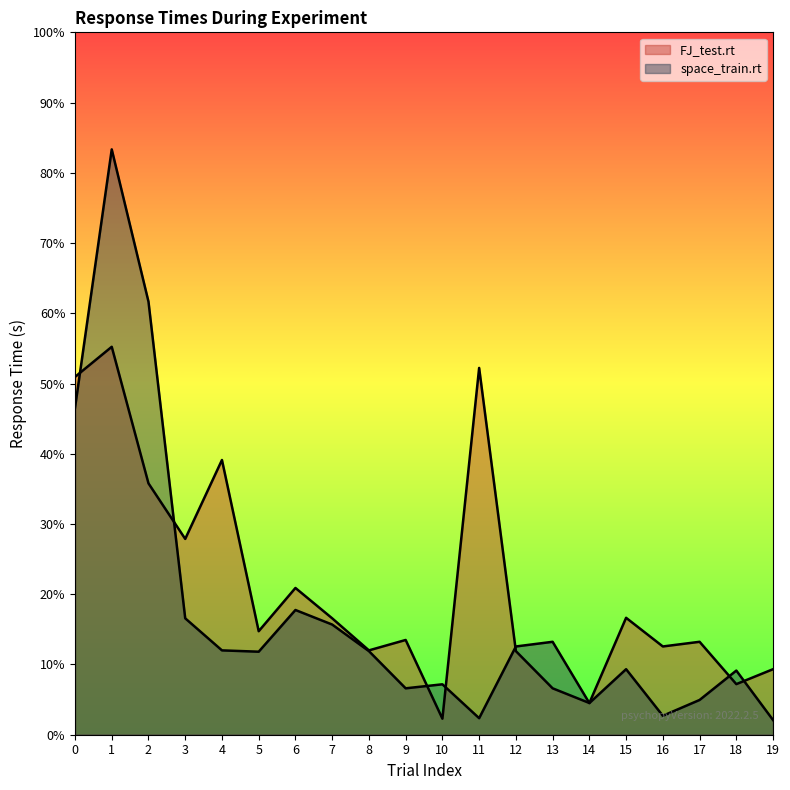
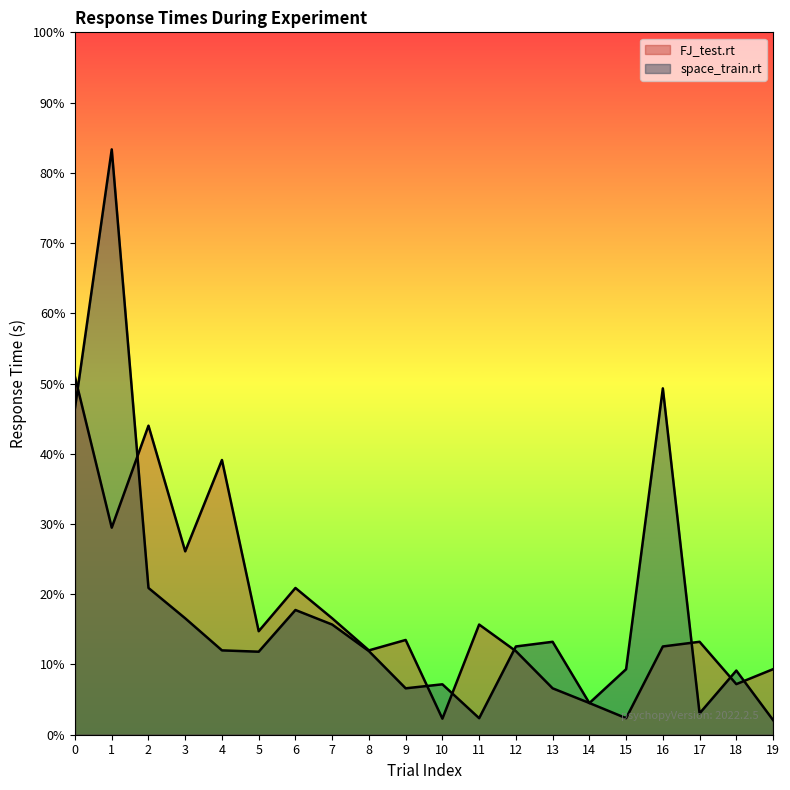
FJ_test.rt, 1: 55% -> 29%
FJ_test.rt, 2: 36% -> 44%
space_train.rt, 2: 62% -> 21%
FJ_test.rt, 3: 28% -> 26%
FJ_test.rt, 11: 52% -> 16%
FJ_test.rt, 15: 17% -> 2%
space_train.rt, 16: 3% -> 49%
space_train.rt, 17: 5% -> 3%
